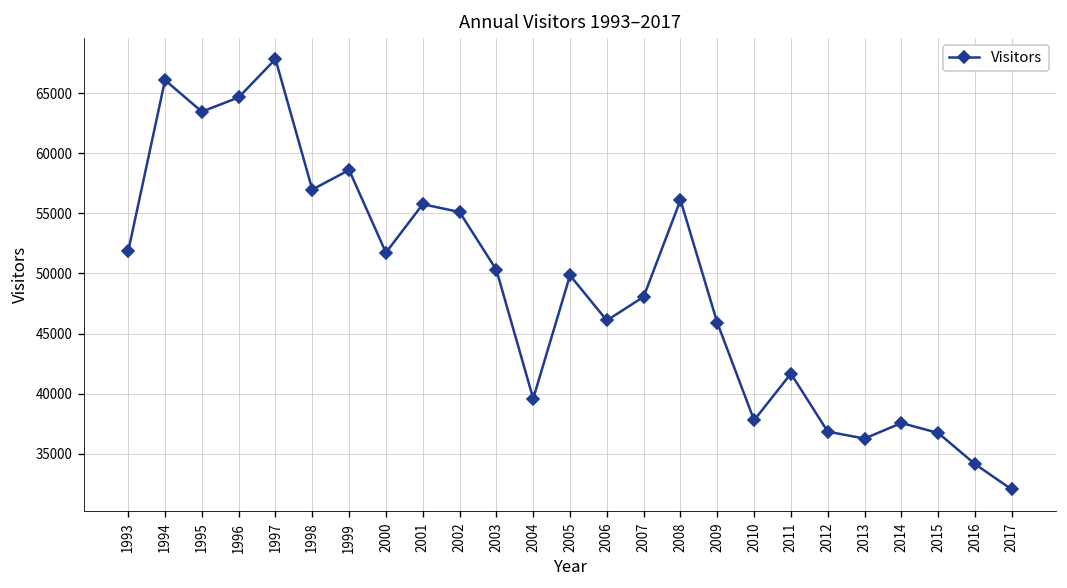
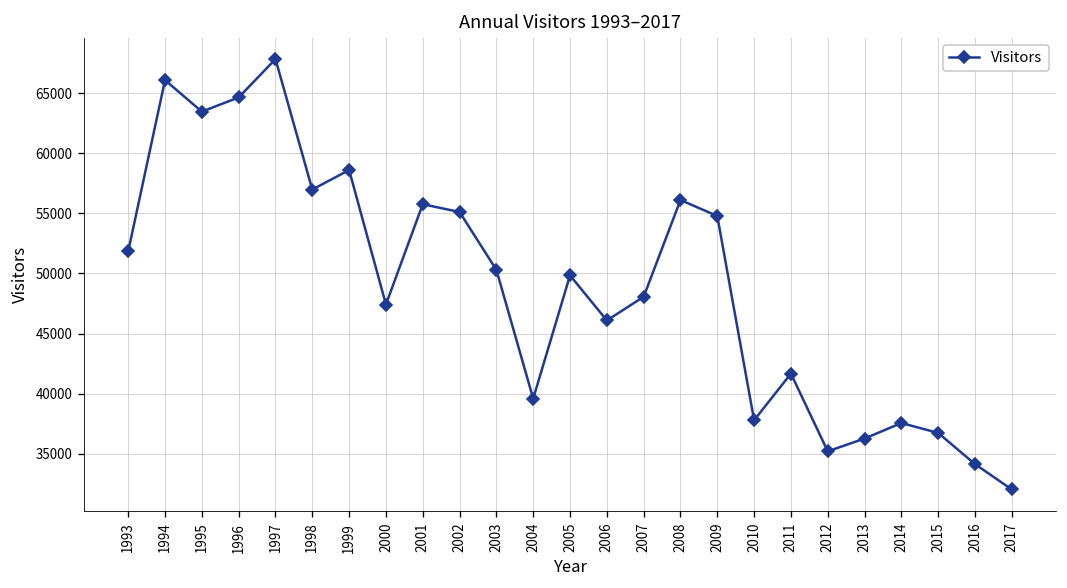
2000: 51700 -> 47400
2009: 45900 -> 54800
2012: 36800 -> 35200
